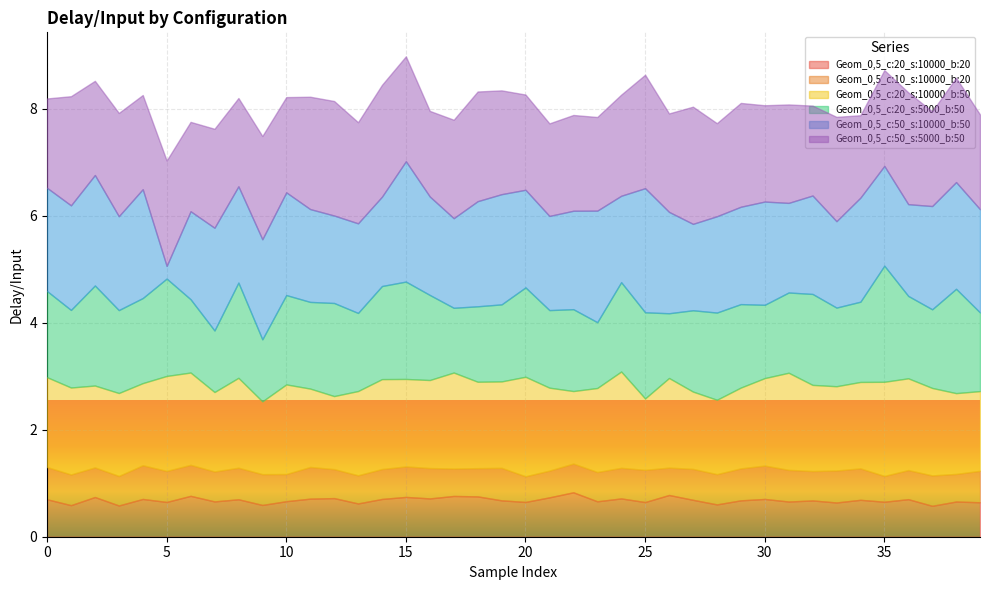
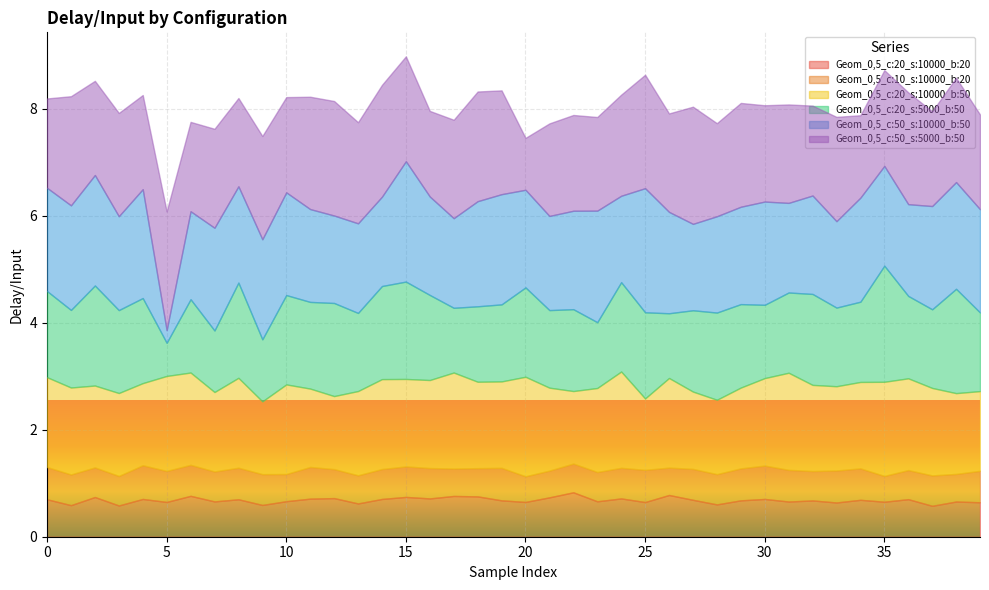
Geom_0,5_c:20_s:5000_b:50, 5: 1.8 -> 0.6
Geom_0,5_c:50_s:5000_b:50, 5: 2.0 -> 2.2
Geom_0,5_c:50_s:5000_b:50, 20: 1.8 -> 1.0
